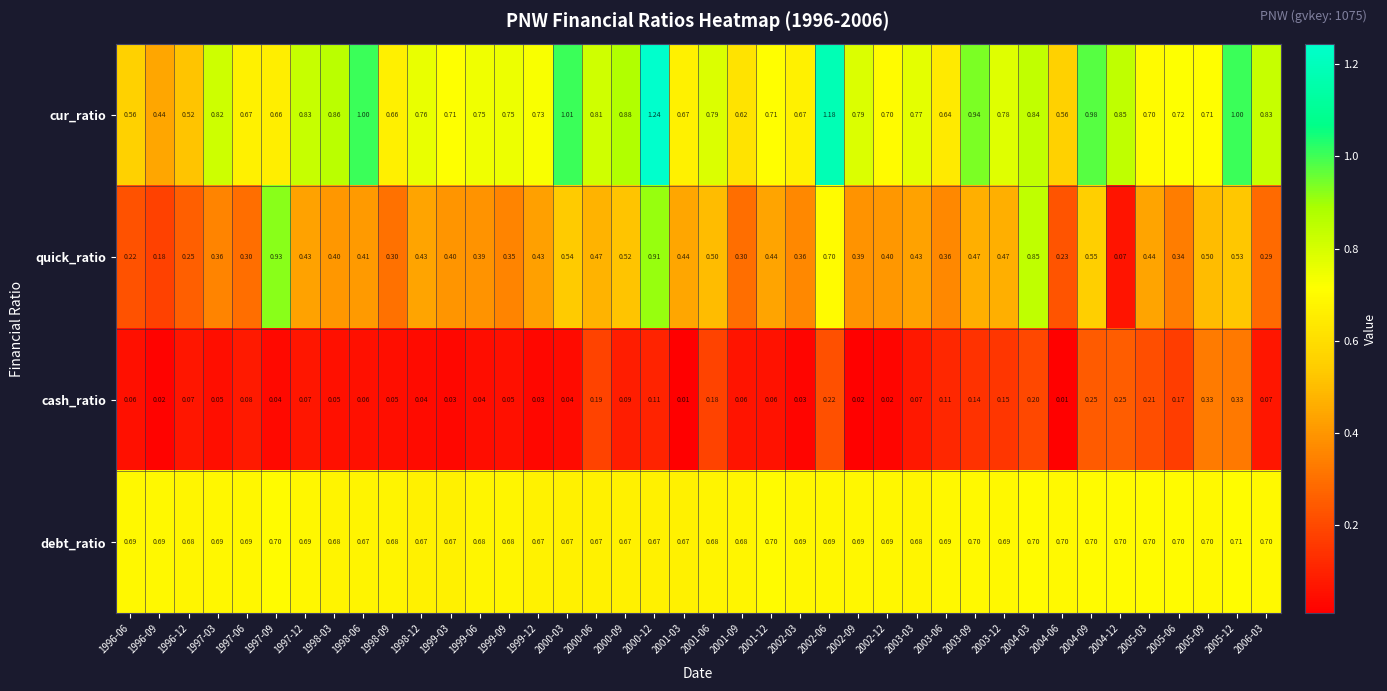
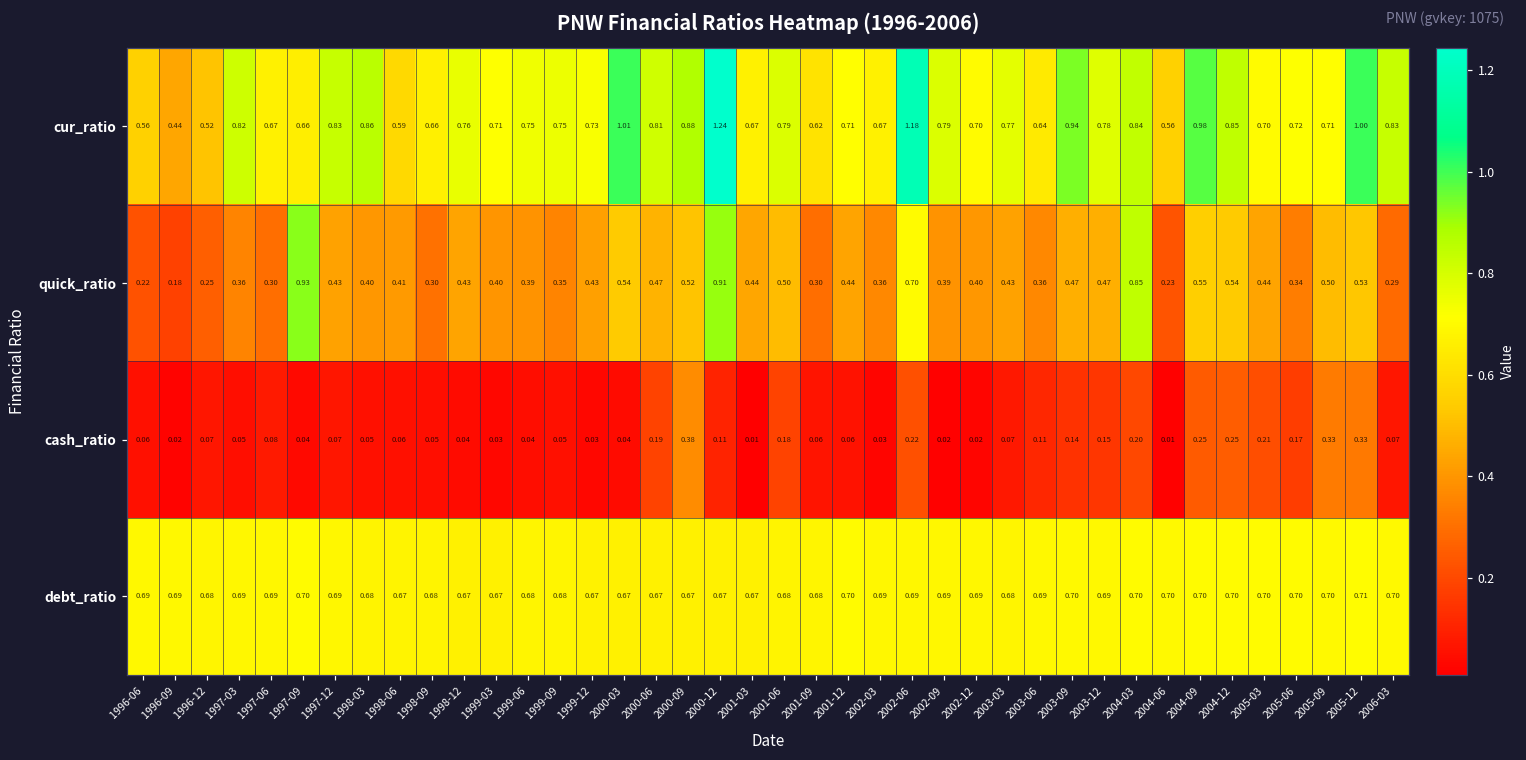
cur_ratio, 1998-06: 1.00 -> 0.59
quick_ratio, 2004-12: 0.07 -> 0.54
cash_ratio, 2000-09: 0.09 -> 0.38
